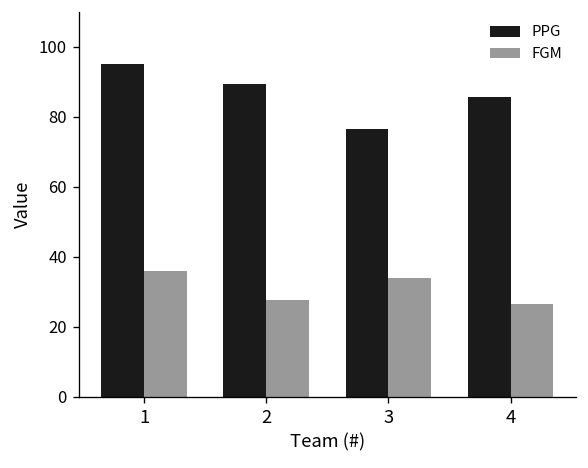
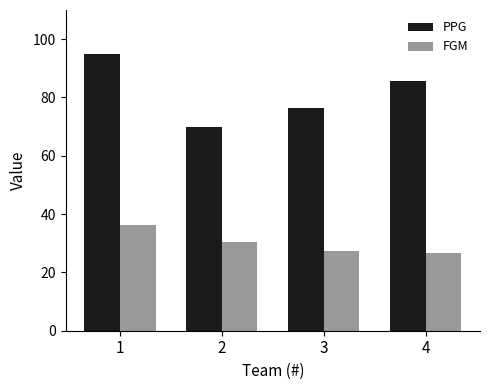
PPG, 2: 90 -> 70
FGM, 2: 28 -> 31
FGM, 3: 34 -> 28
